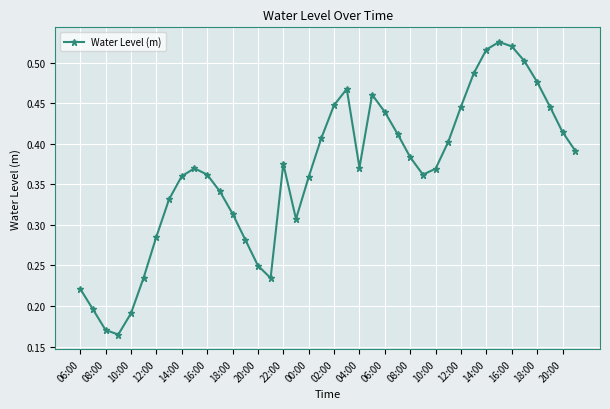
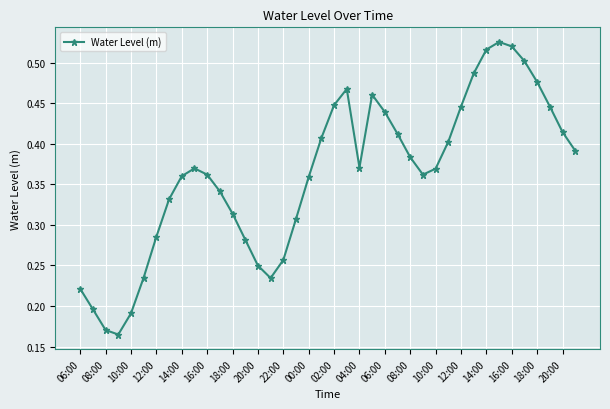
22:00: 0.38 -> 0.26
